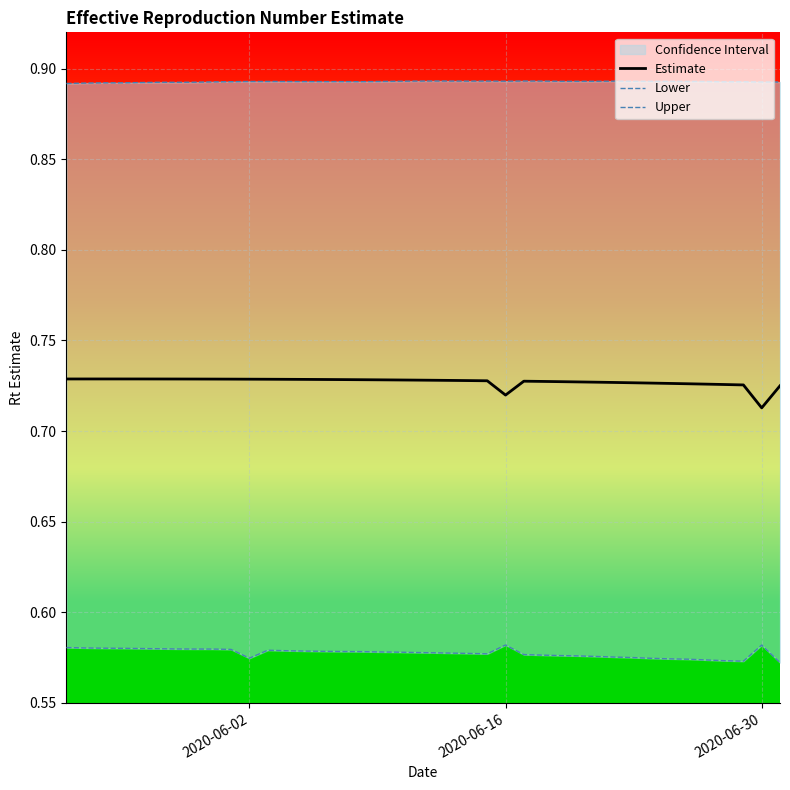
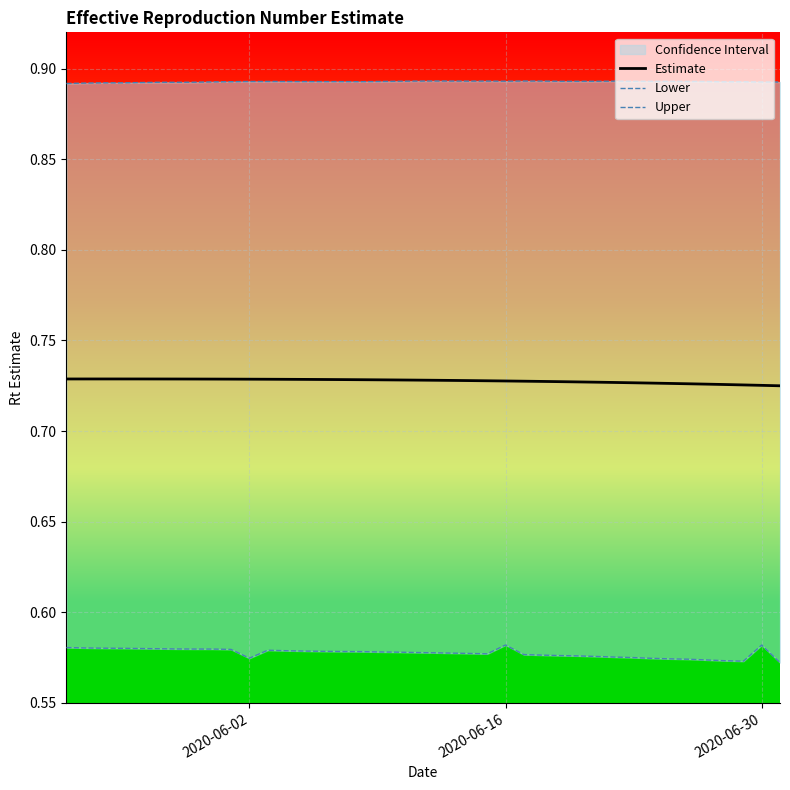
Estimate, 2020-06-16: 0.720 -> 0.728
Estimate, 2020-06-30: 0.713 -> 0.725
